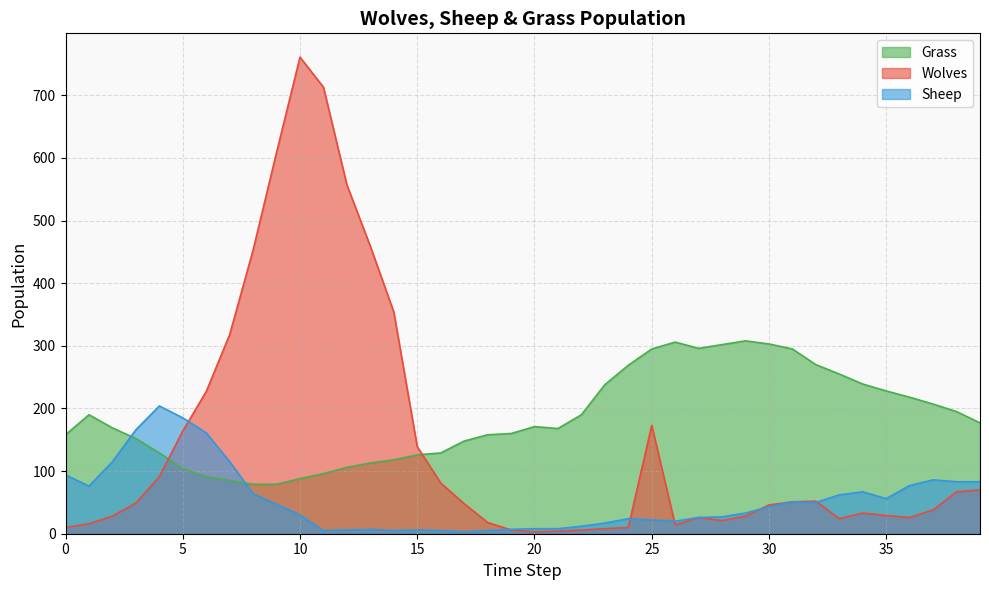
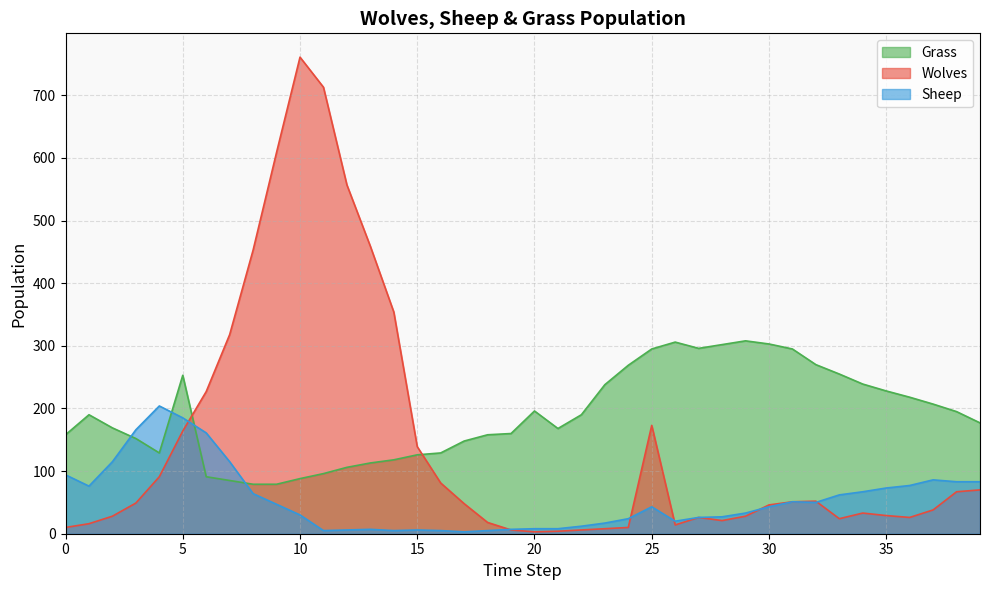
Grass, 5: 100 -> 250
Grass, 20: 170 -> 200
Sheep, 25: 20 -> 40
Sheep, 35: 60 -> 70
